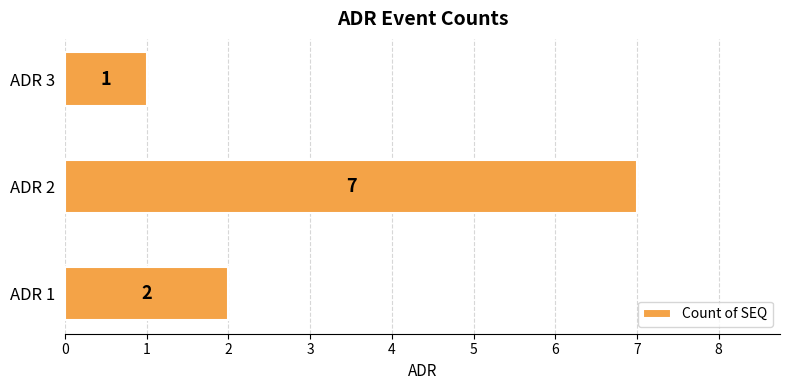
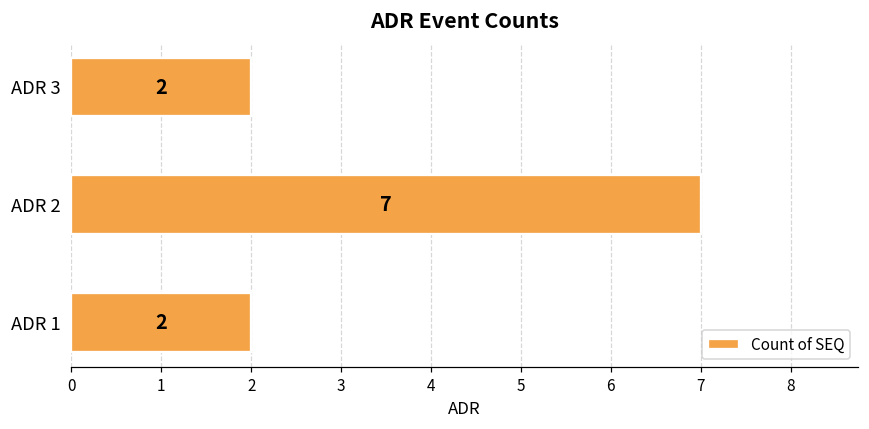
ADR 3: 1 -> 2
